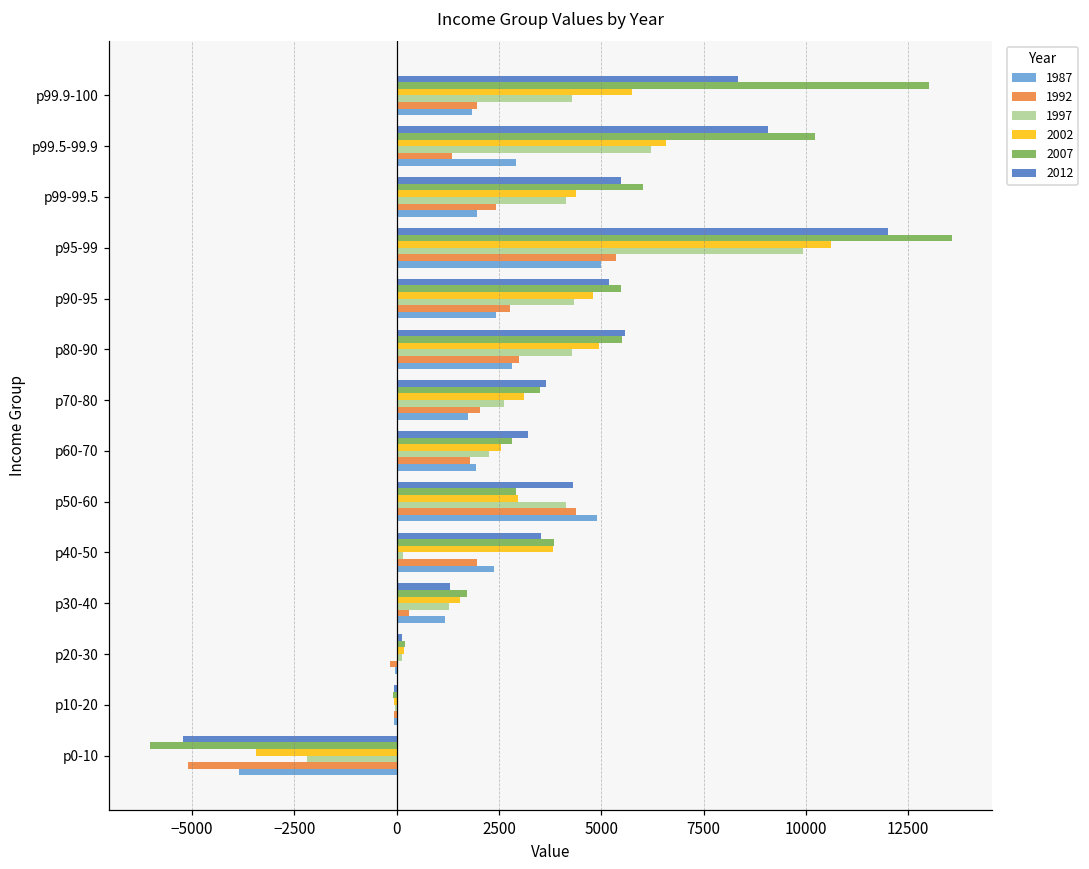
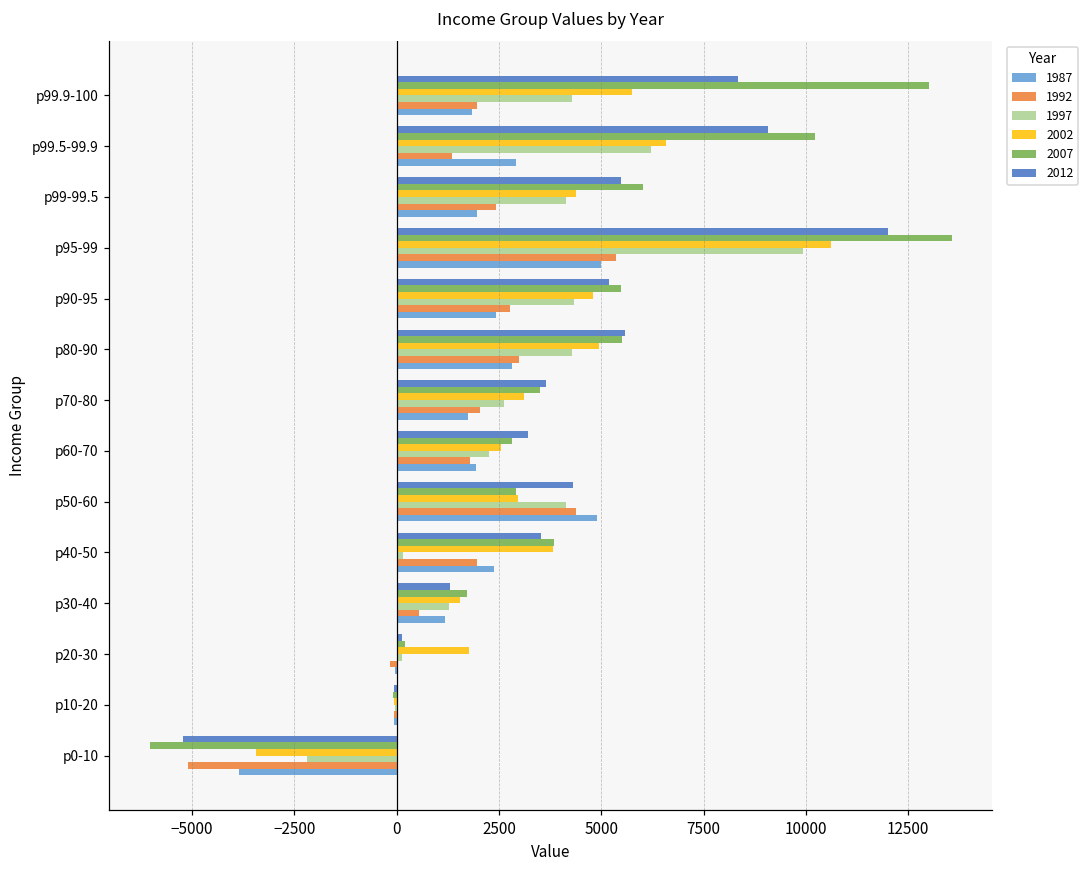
1992, p30-40: 300 -> 500
2002, p20-30: 200 -> 1800
